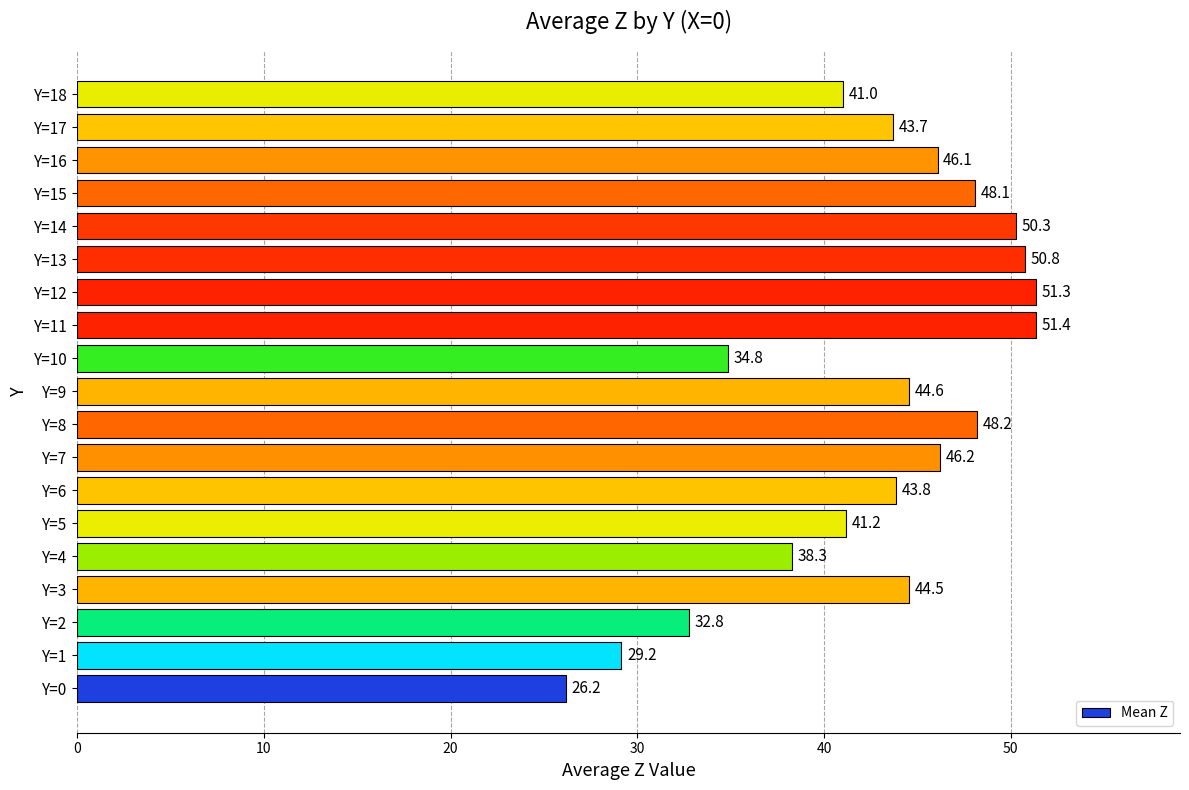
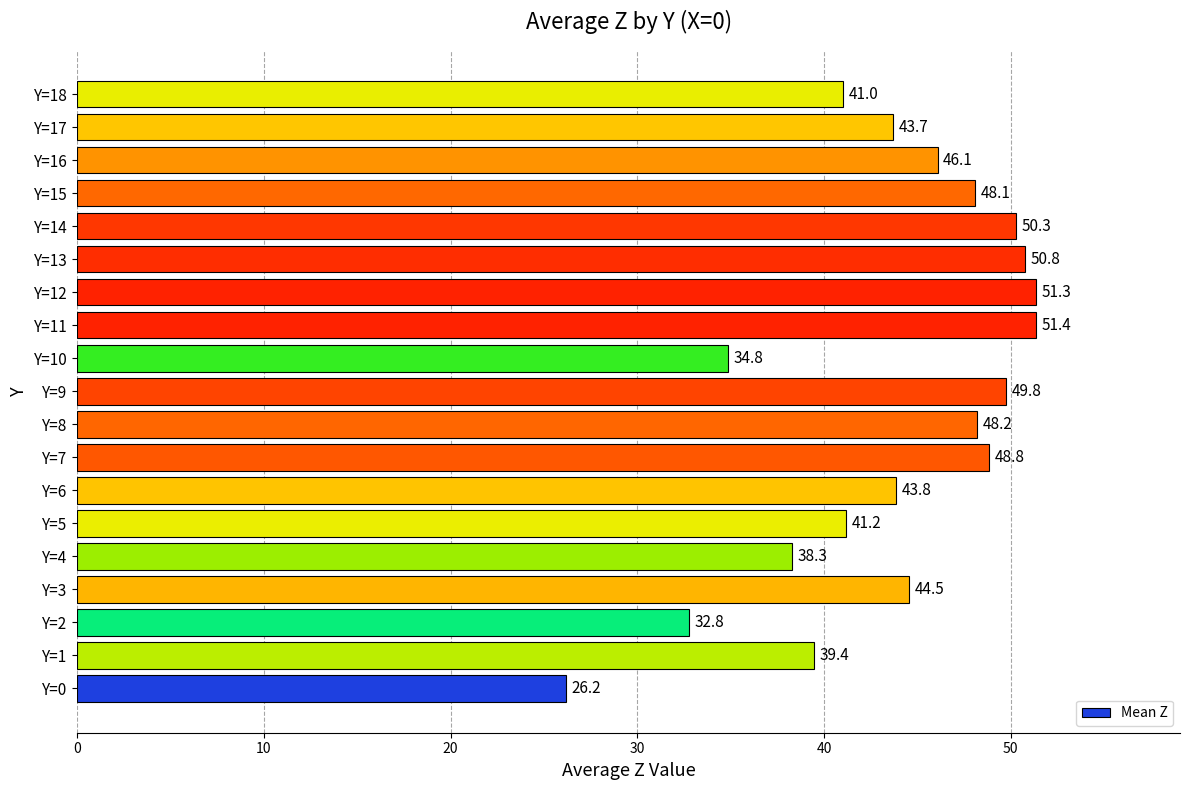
Y=9: 44.6 -> 49.8
Y=7: 46.2 -> 48.8
Y=1: 29.2 -> 39.4
